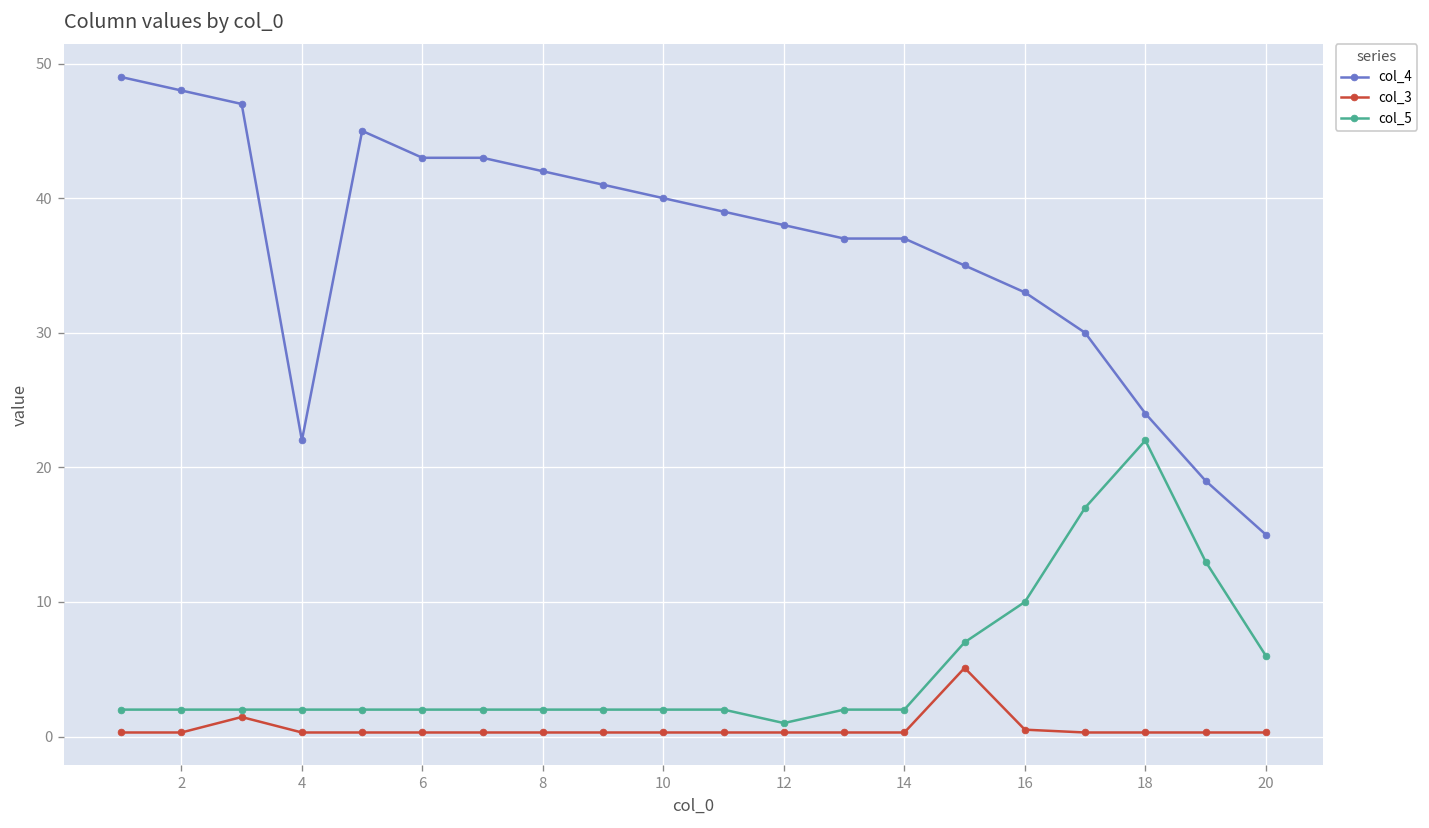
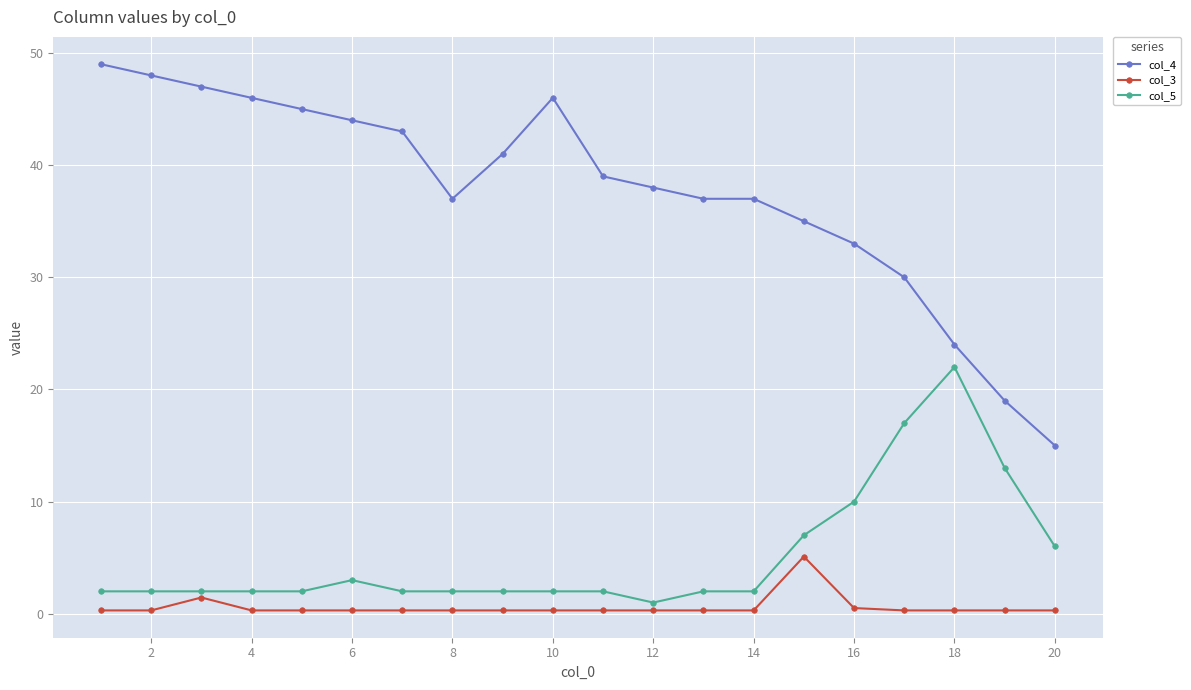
col_4, 4: 22 -> 46
col_4, 6: 43 -> 44
col_5, 6: 2 -> 3
col_4, 8: 42 -> 37
col_4, 10: 40 -> 46
